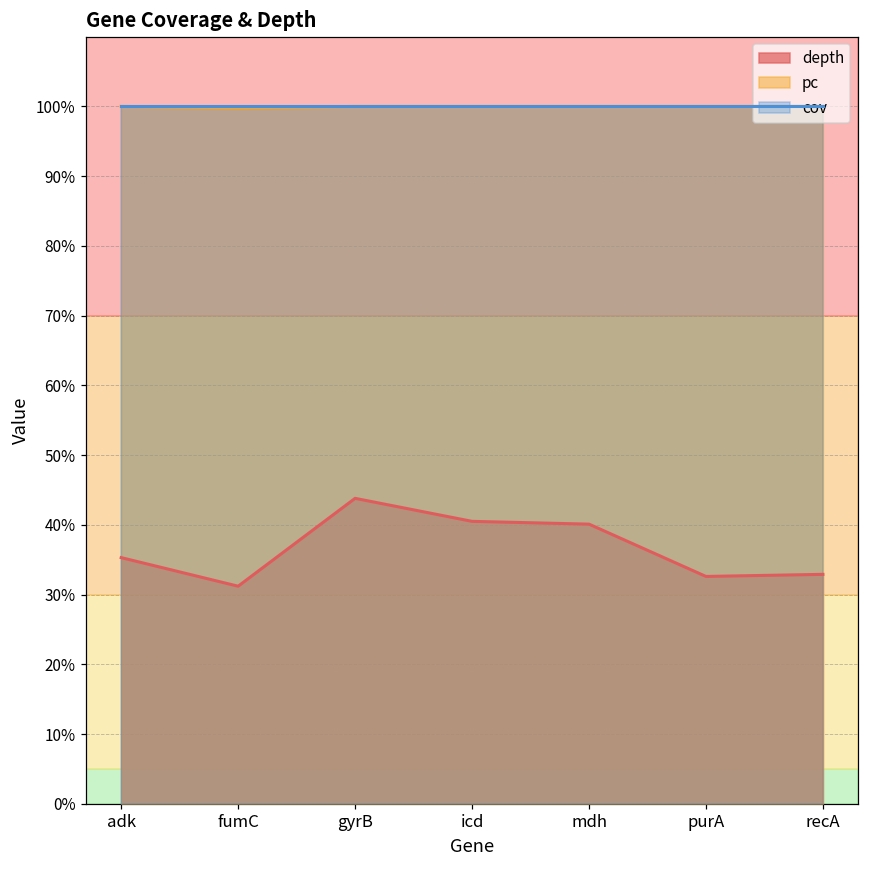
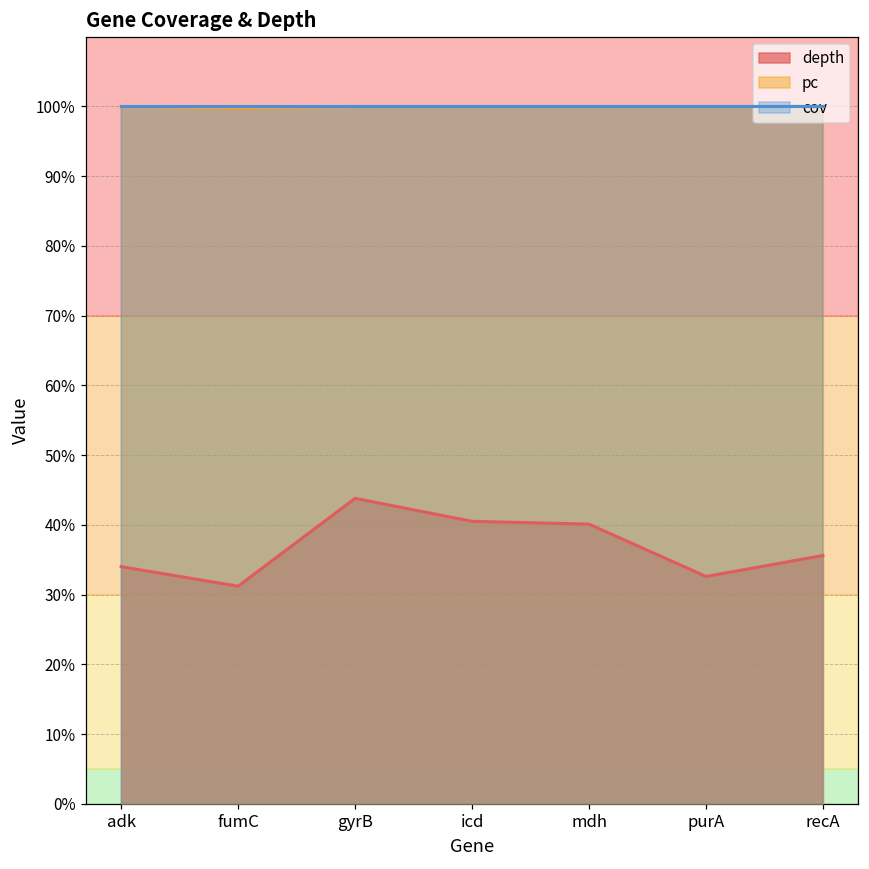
depth, adk: 35% -> 34%
depth, recA: 33% -> 36%
